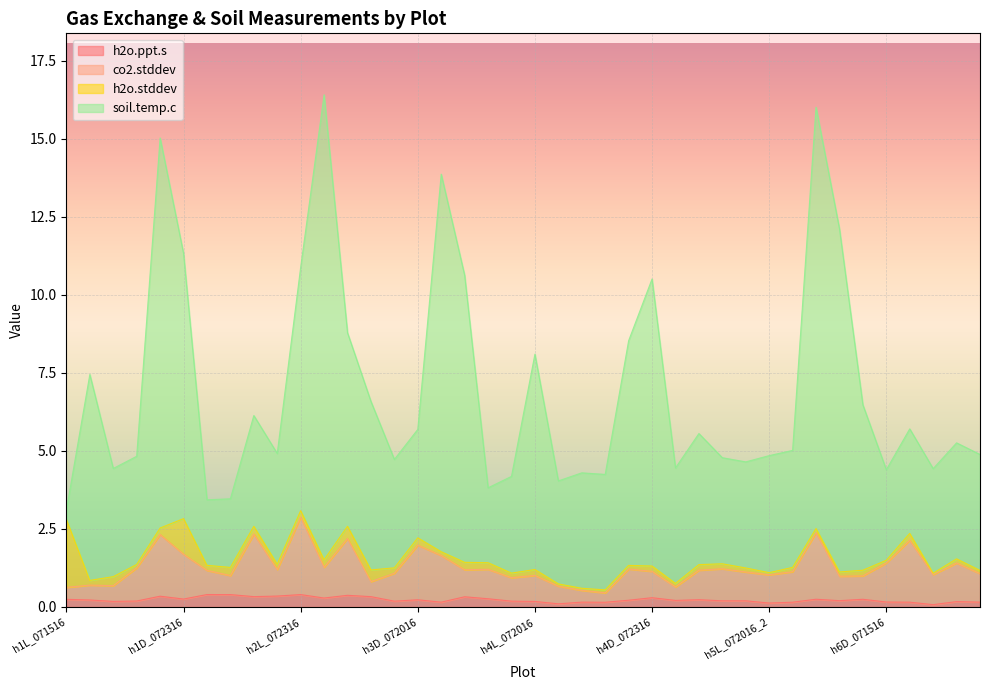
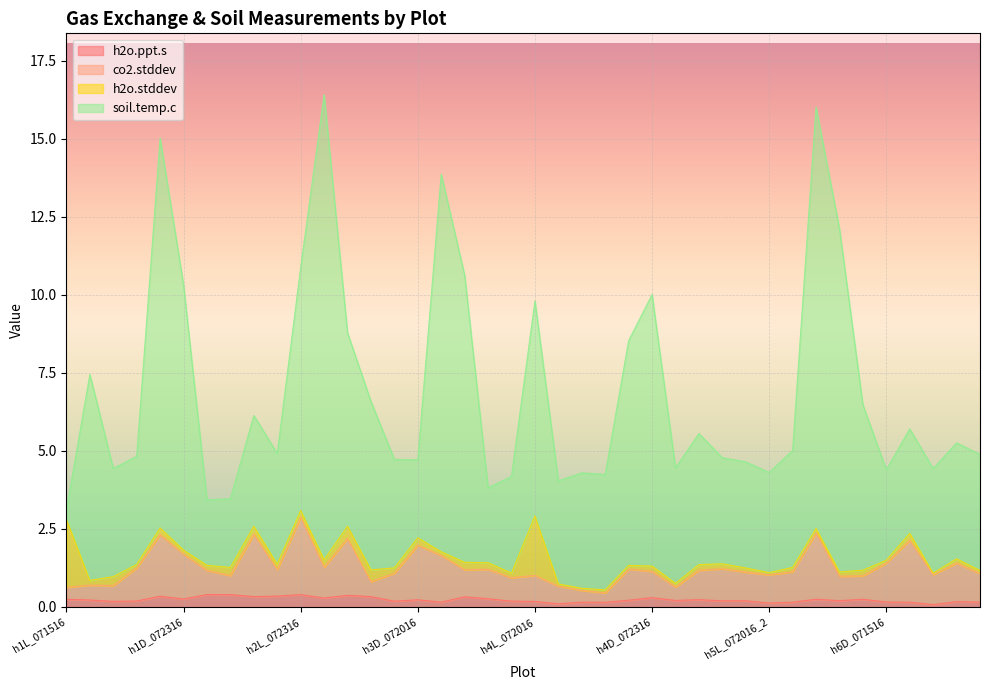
h2o.stddev, h1D_072316: 1.1 -> 0.1
soil.temp.c, h3D_072016: 3.5 -> 2.5
h2o.stddev, h4L_072016: 0.2 -> 1.9
soil.temp.c, h4D_072316: 9.2 -> 8.7
soil.temp.c, h5L_072016_2: 3.8 -> 3.2
